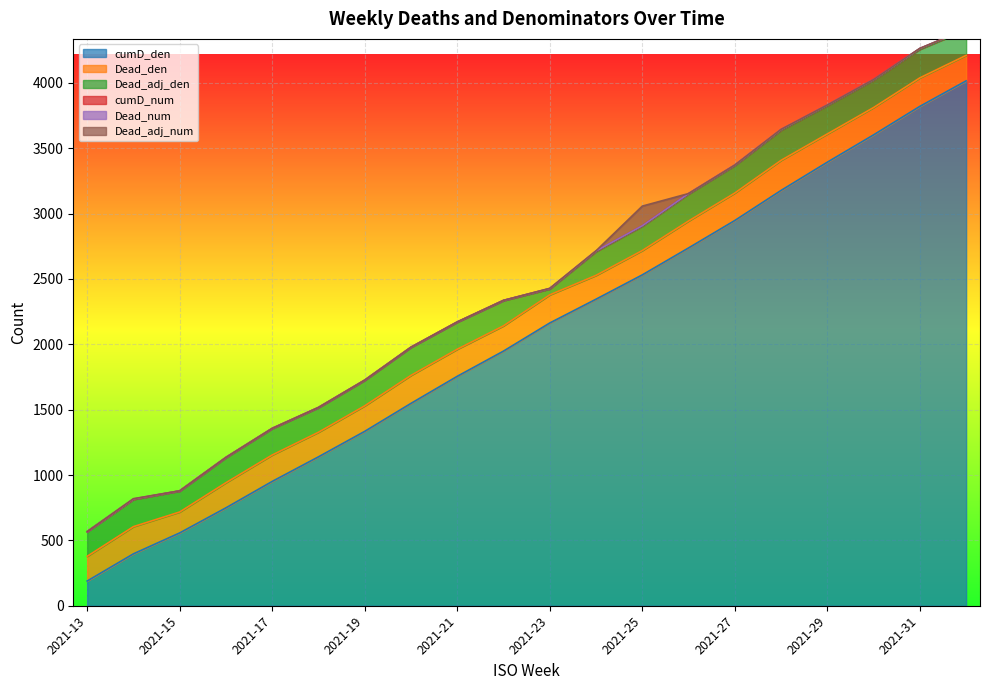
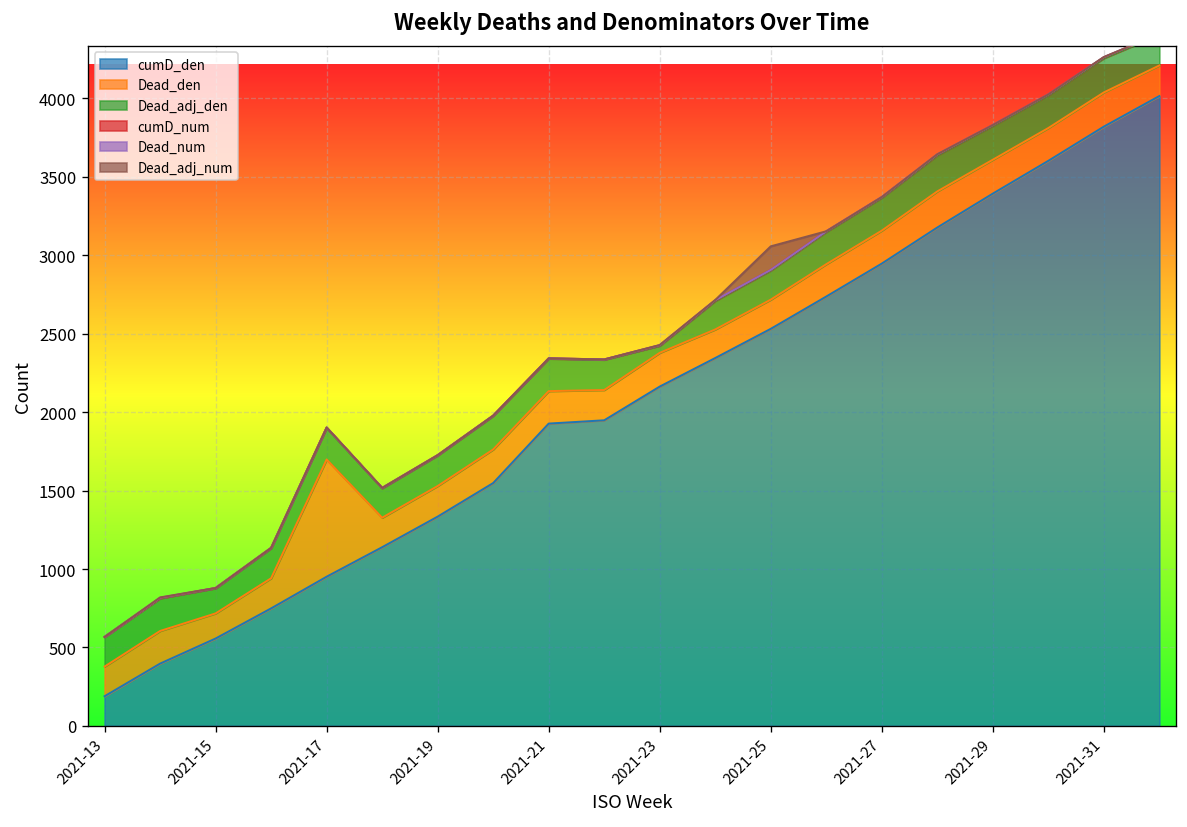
Dead_den, 2021-17: 200 -> 750
cumD_den, 2021-21: 1760 -> 1930
